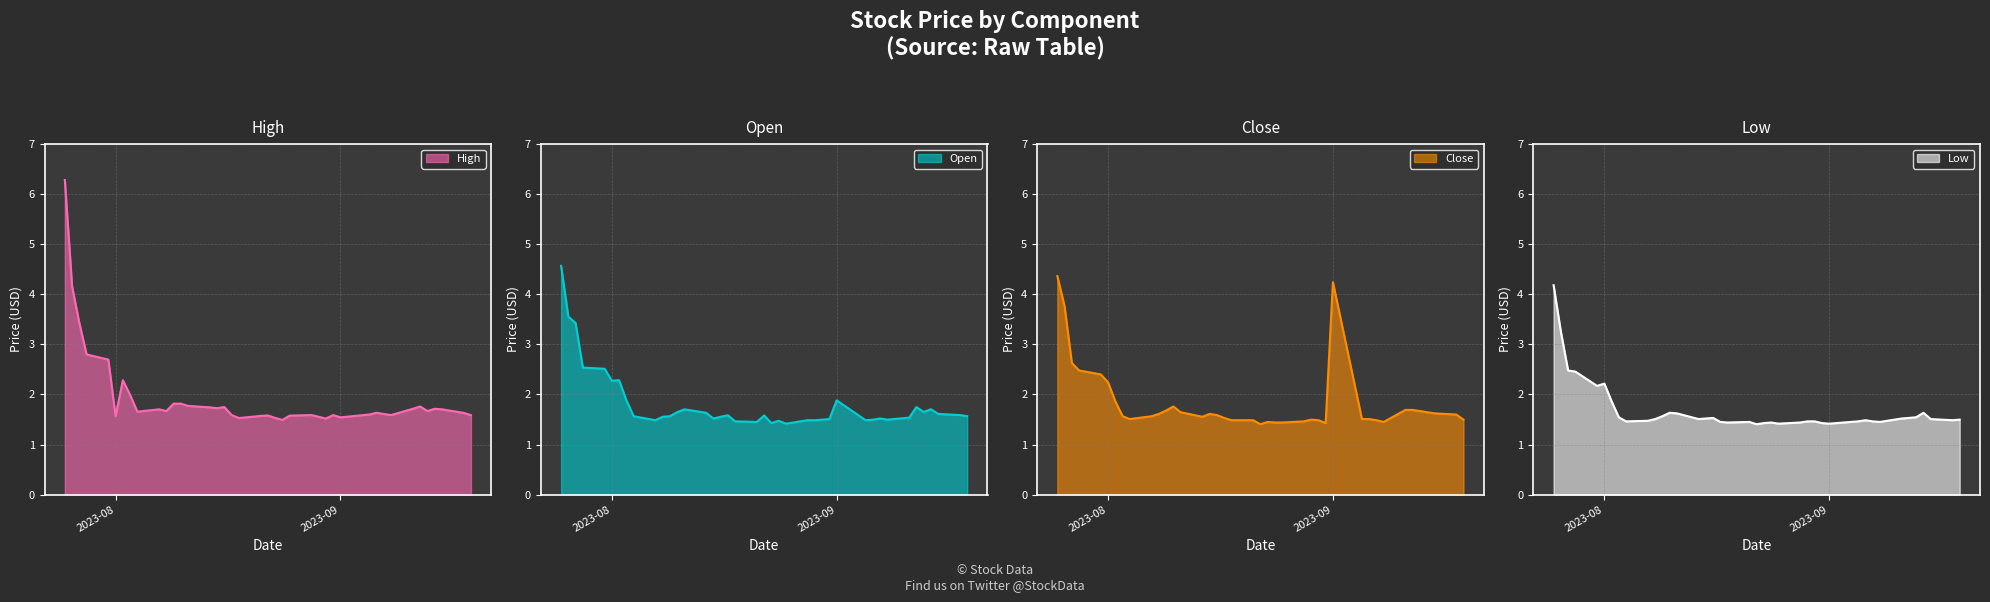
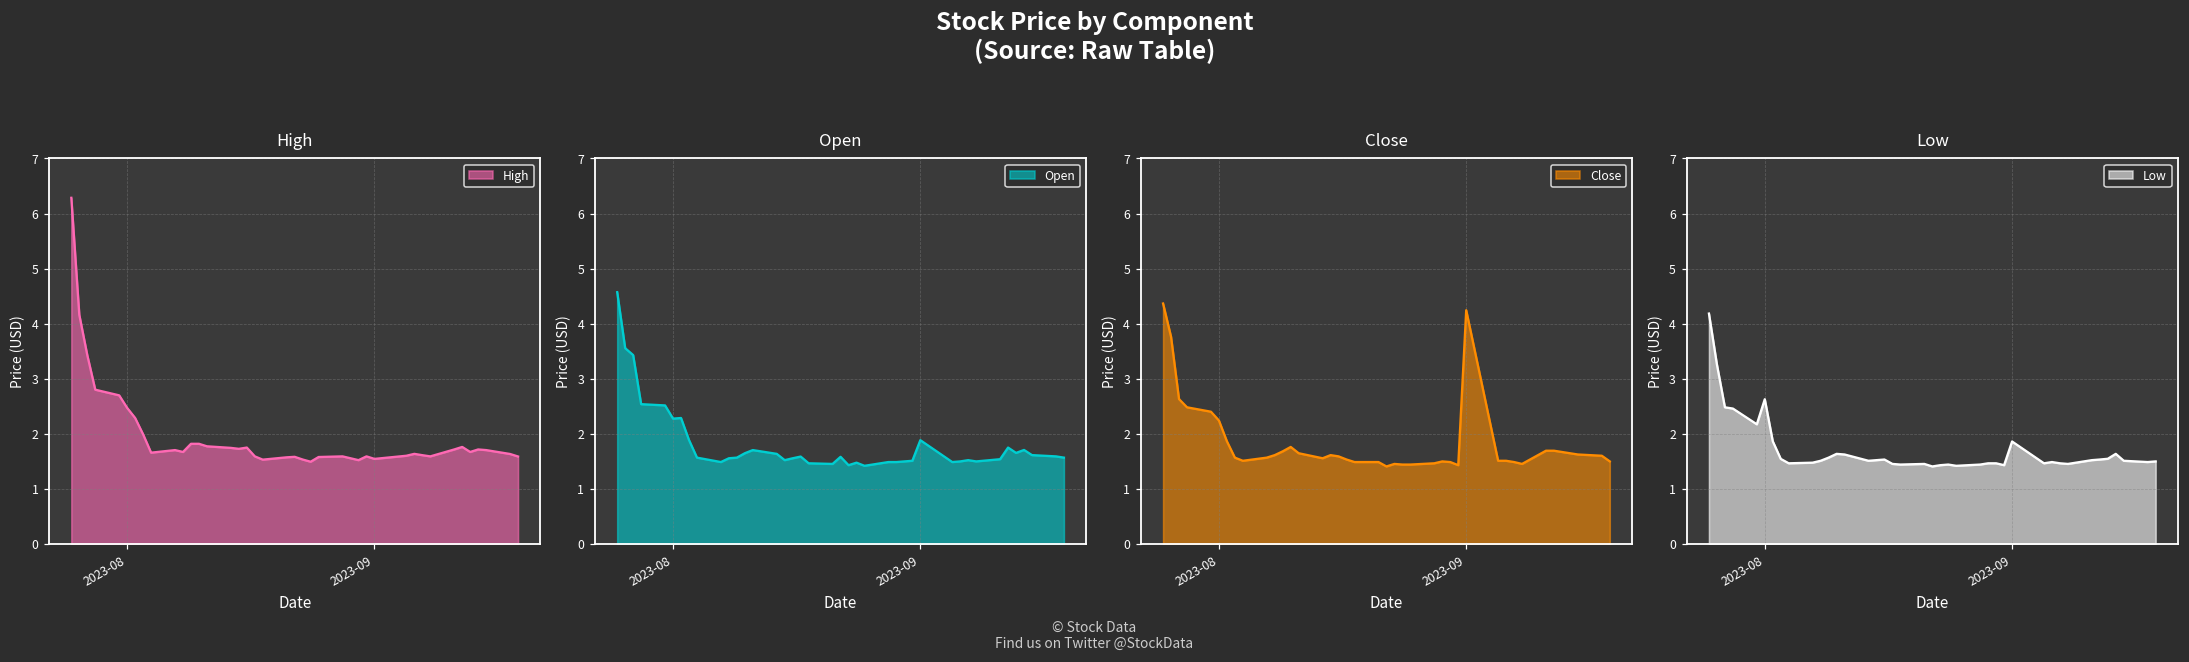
High, 2023-08: 1.6 -> 2.5
Low, 2023-08: 2.2 -> 2.6
Low, 2023-09: 1.4 -> 1.9
